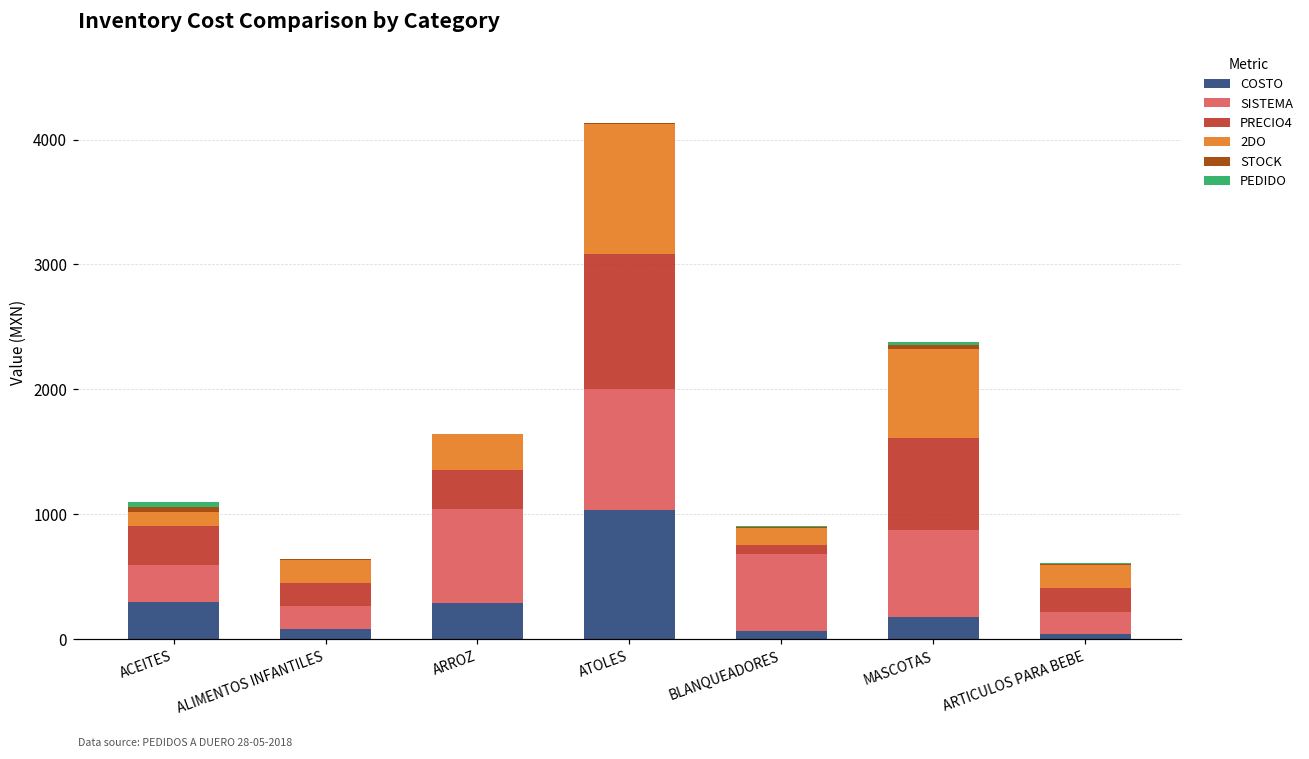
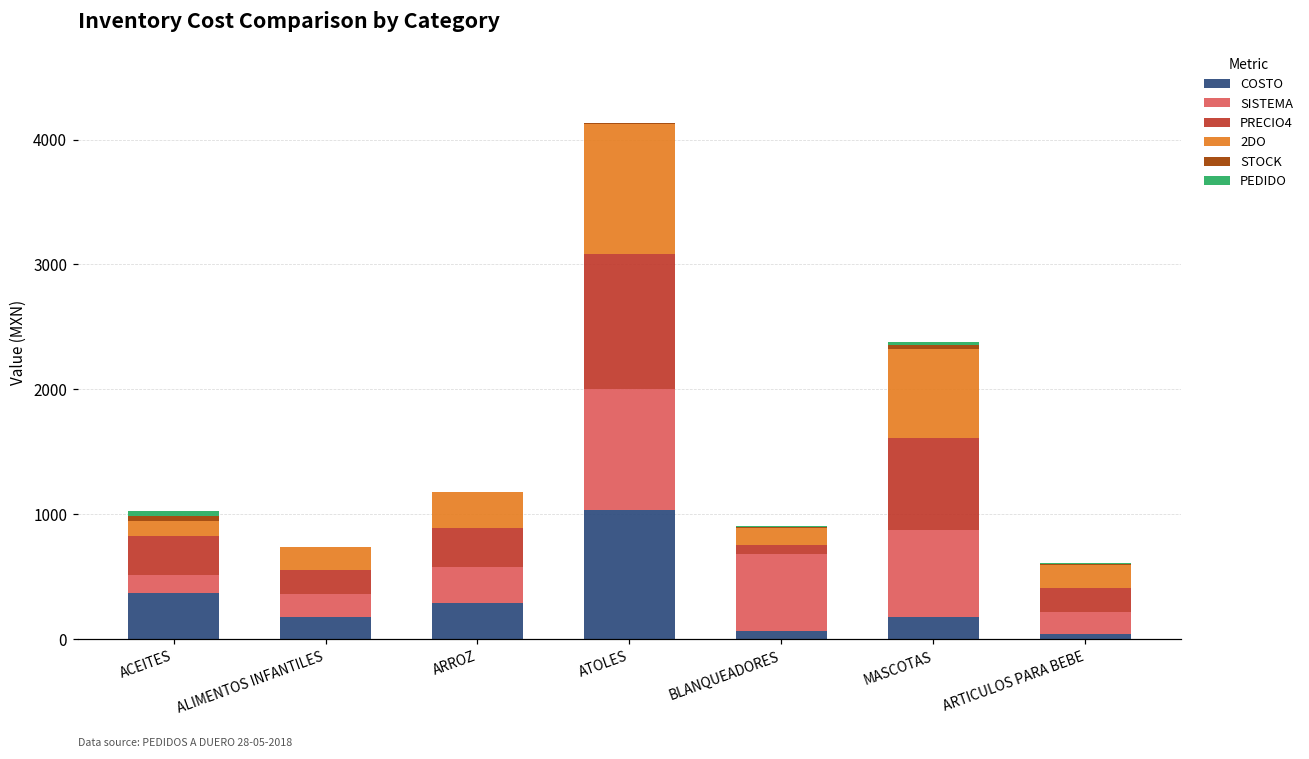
COSTO, ACEITES: 300 -> 370
SISTEMA, ACEITES: 300 -> 150
COSTO, ALIMENTOS INFANTILES: 80 -> 180
SISTEMA, ARROZ: 750 -> 290
